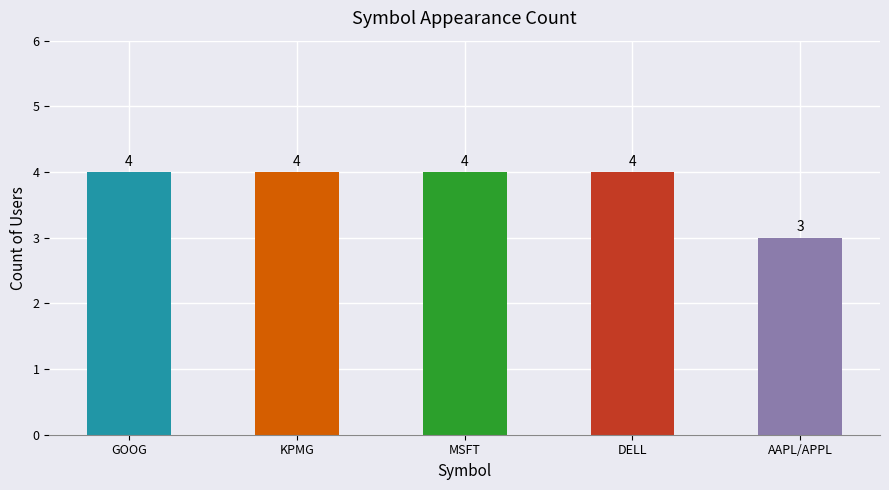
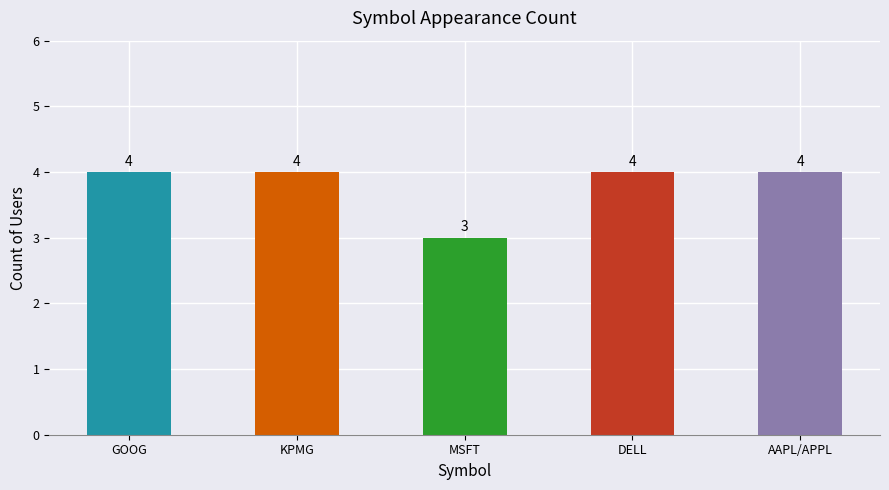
MSFT: 4 -> 3
AAPL/APPL: 3 -> 4
